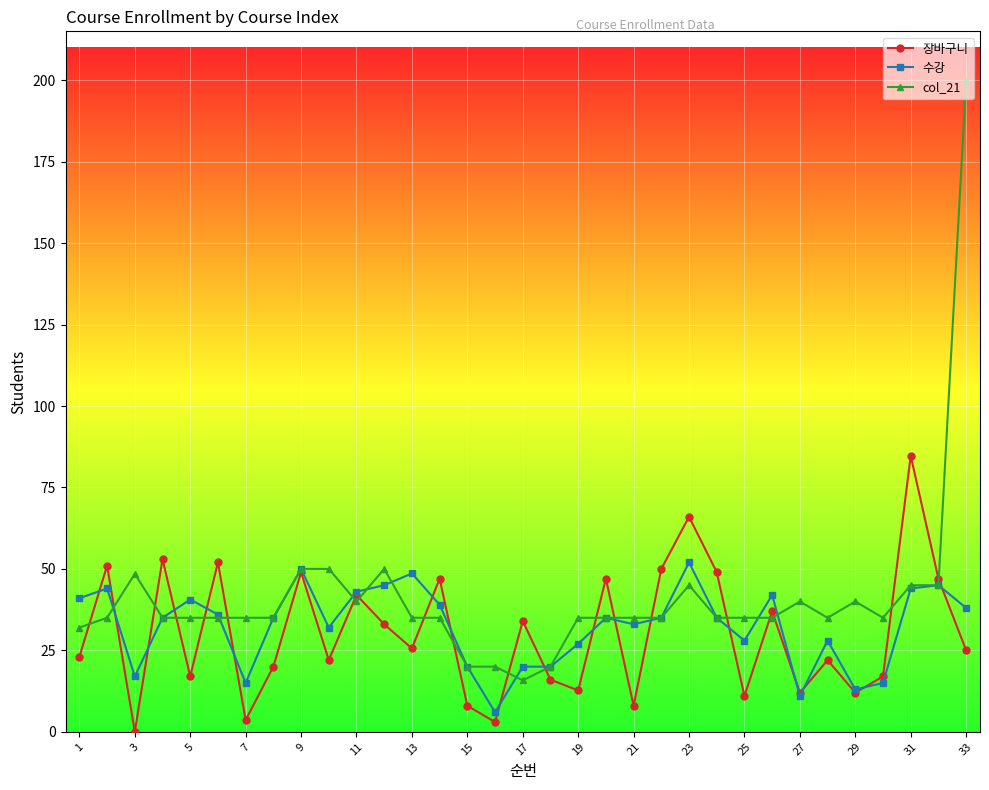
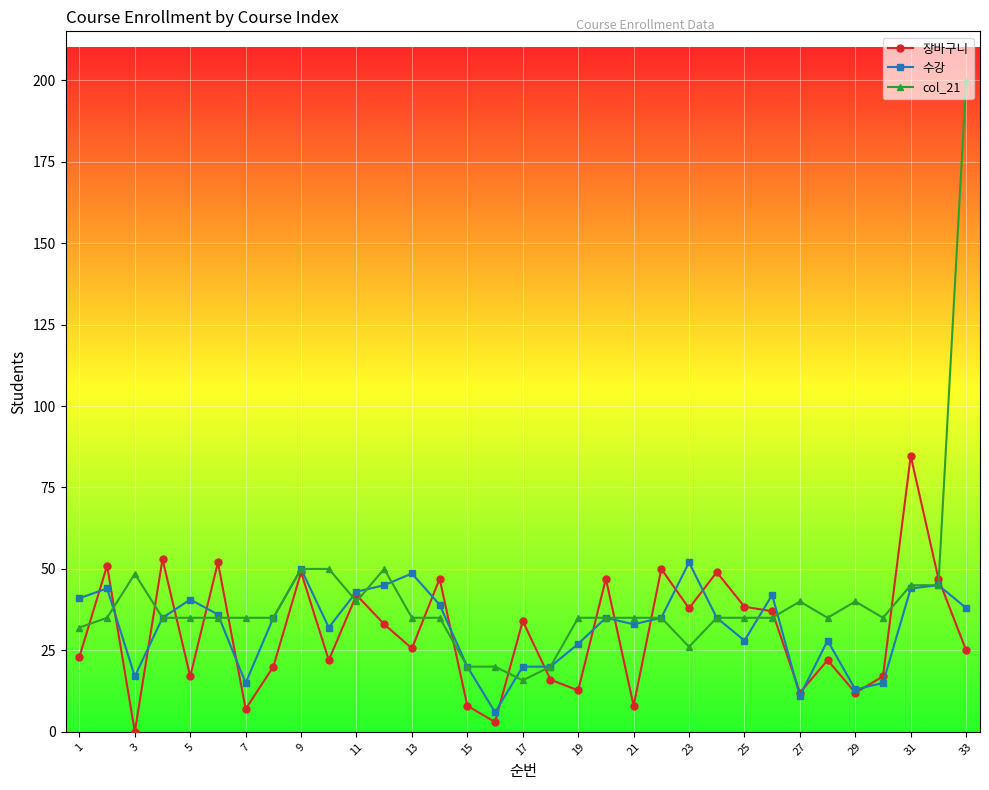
장바구니, 7: 4 -> 7
장바구니, 23: 66 -> 38
col_21, 23: 45 -> 26
장바구니, 25: 11 -> 38
